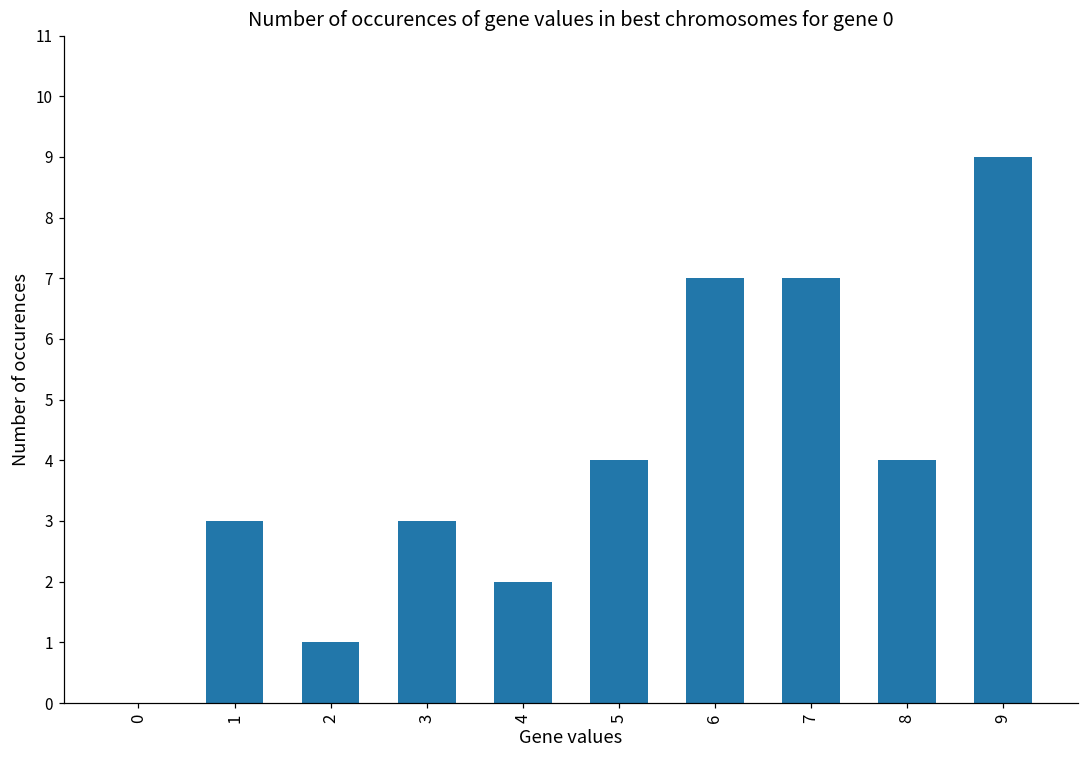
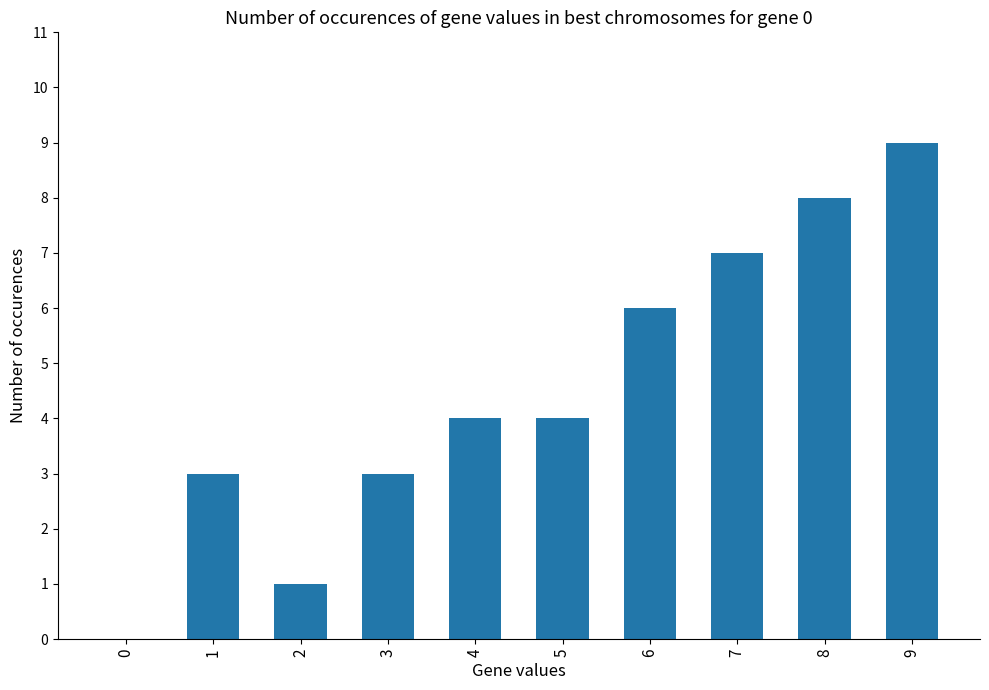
4: 2 -> 4
6: 7 -> 6
8: 4 -> 8
